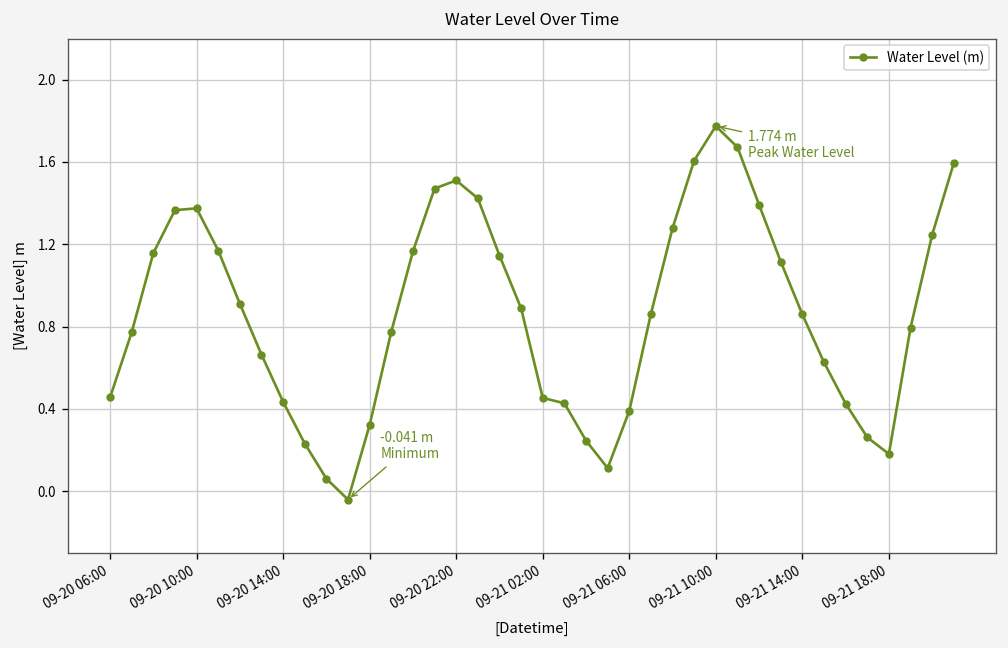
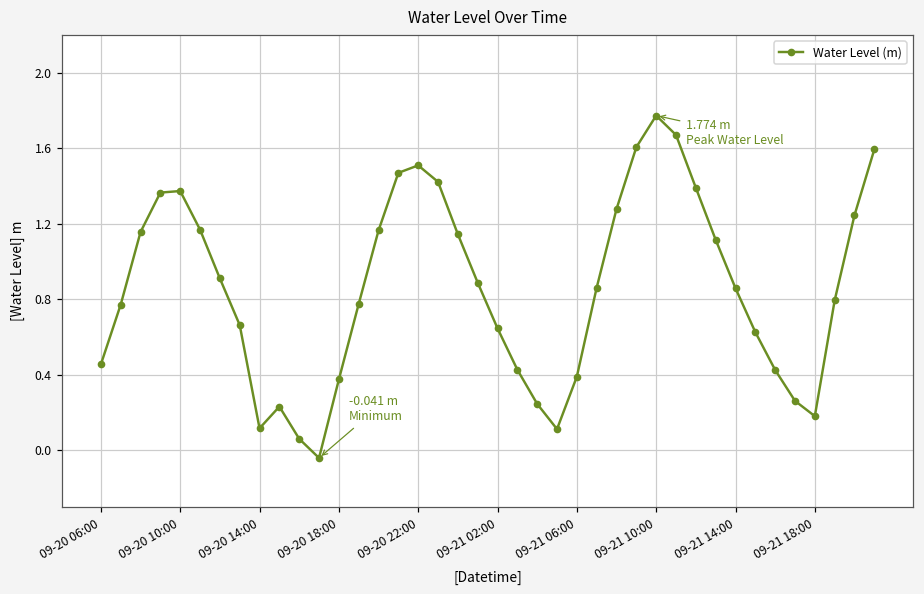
09-20 14:00: 0.43 -> 0.12
09-20 18:00: 0.32 -> 0.38
09-21 02:00: 0.45 -> 0.65
